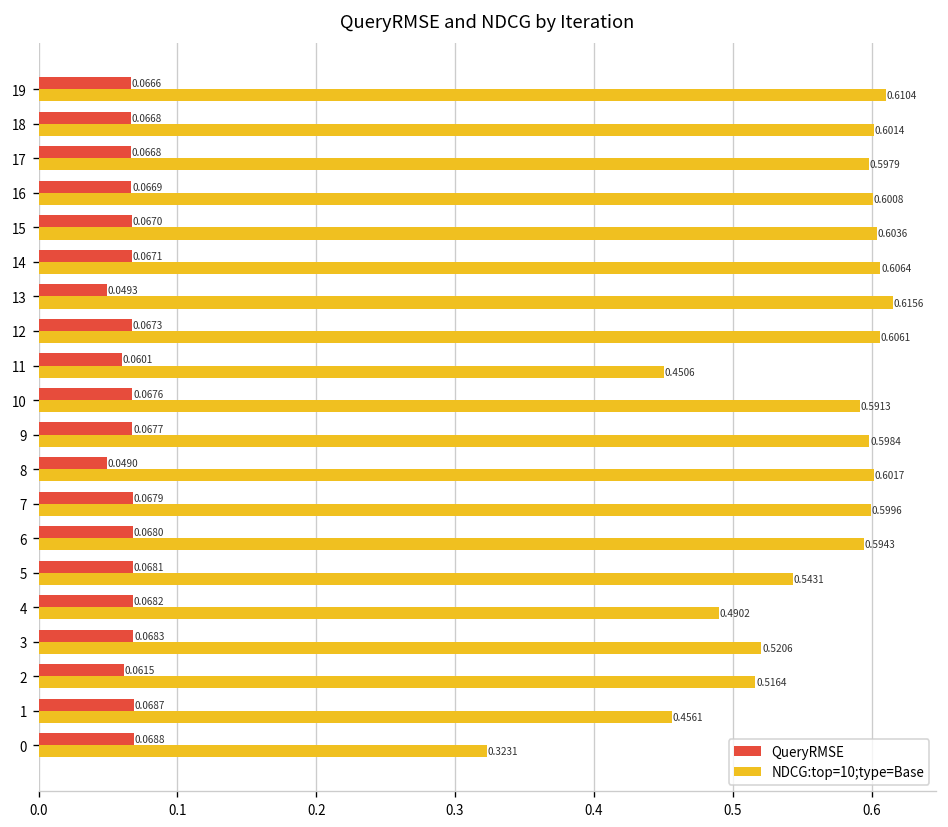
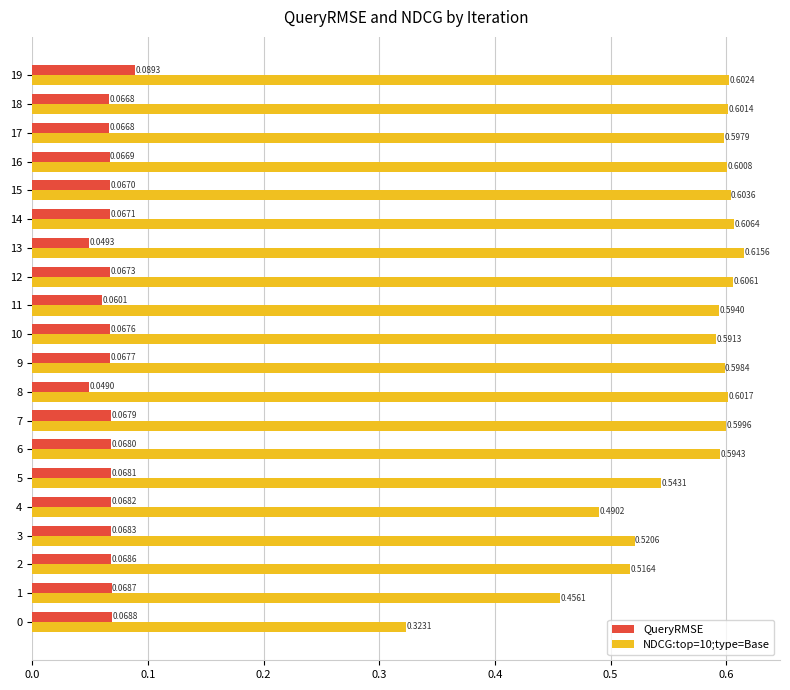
QueryRMSE, 19: 0.0666 -> 0.0893
NDCG:top=10;type=Base, 19: 0.6104 -> 0.6024
NDCG:top=10;type=Base, 11: 0.4506 -> 0.5940
QueryRMSE, 2: 0.0615 -> 0.0686
